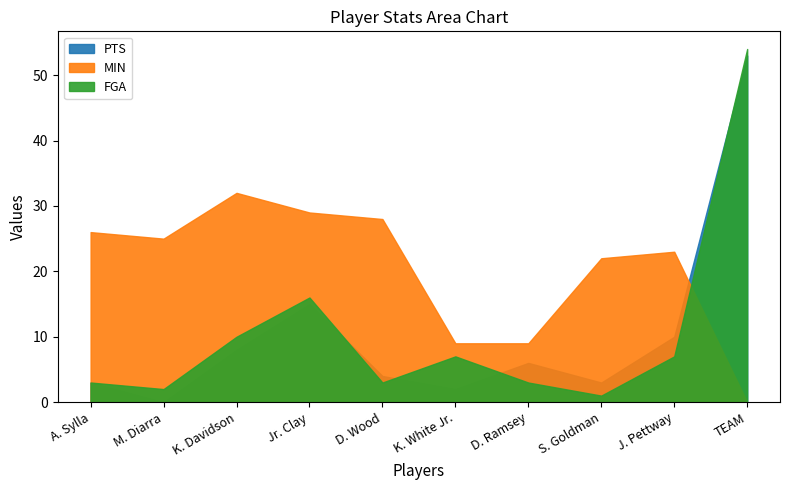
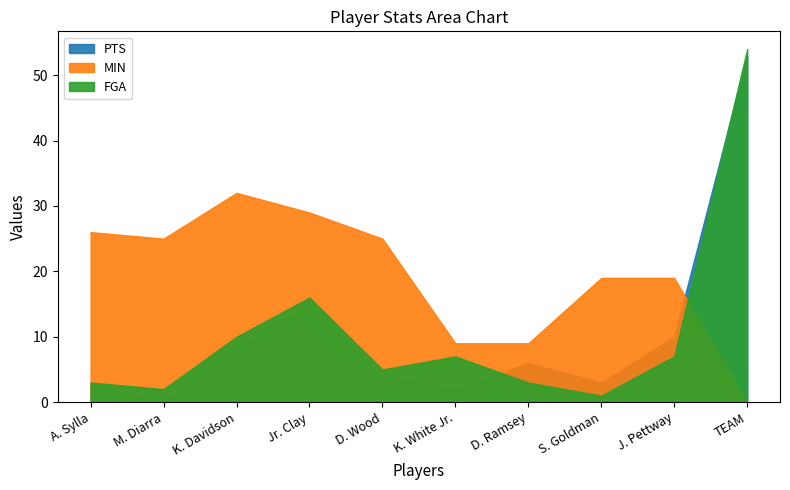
MIN, D. Wood: 28 -> 25
FGA, D. Wood: 3 -> 5
MIN, S. Goldman: 22 -> 19
MIN, J. Pettway: 23 -> 19
